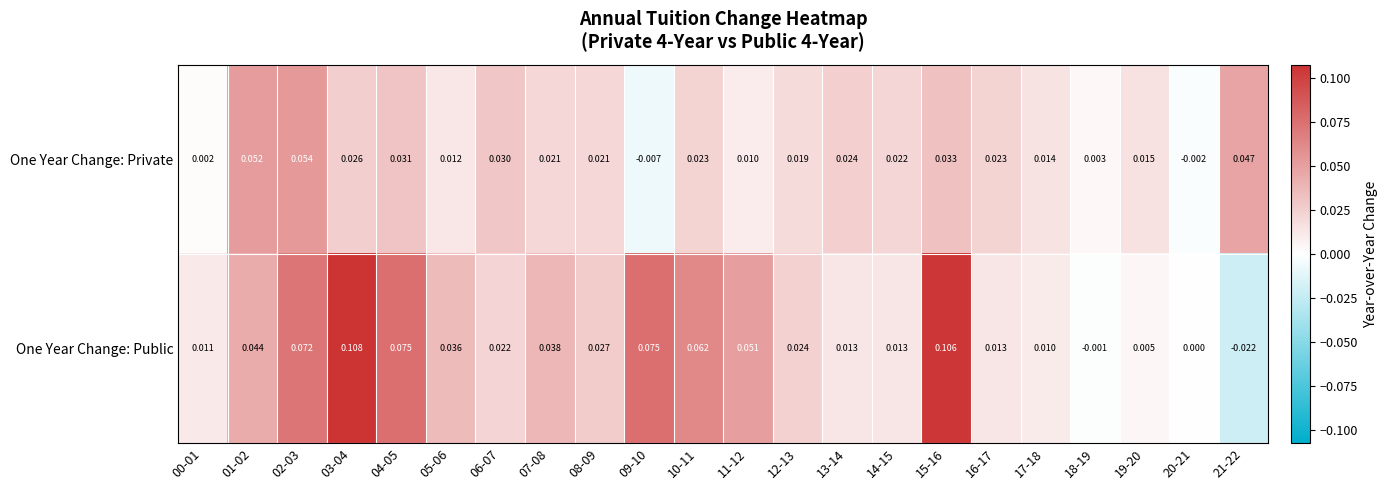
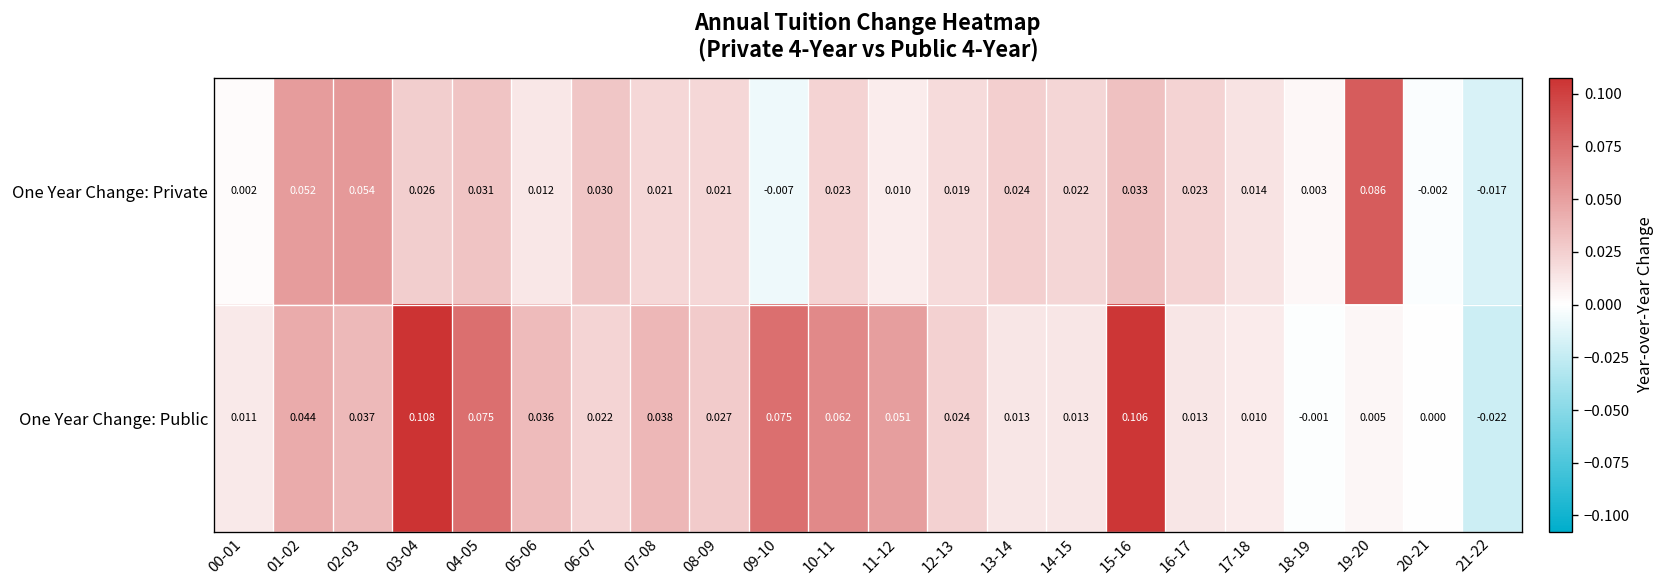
One Year Change: Private, 19-20: 0.015 -> 0.086
One Year Change: Private, 21-22: 0.047 -> -0.017
One Year Change: Public, 02-03: 0.072 -> 0.037
